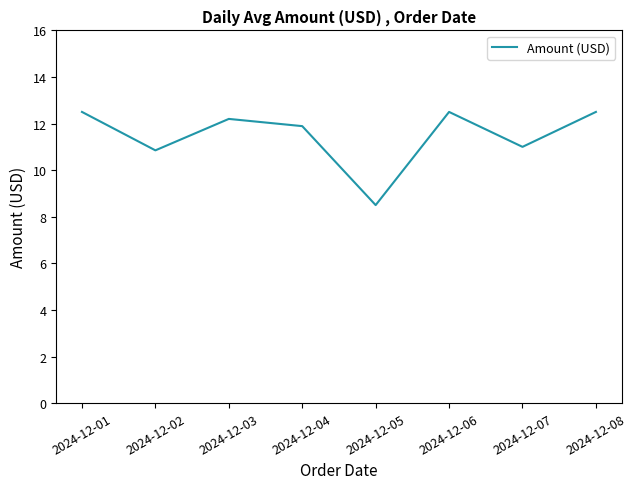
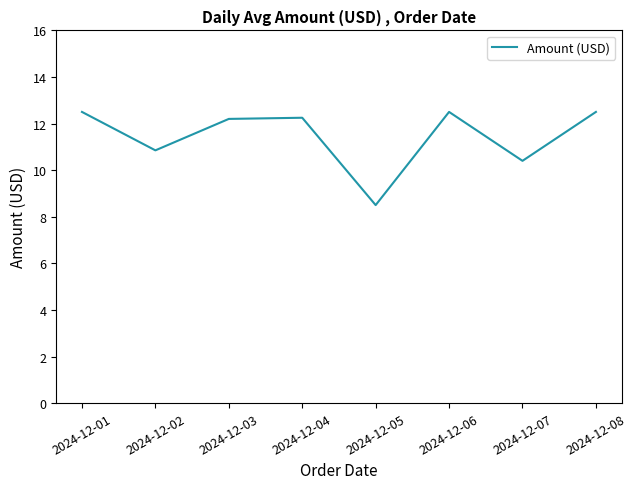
2024-12-04: 11.9 -> 12.3
2024-12-07: 11.0 -> 10.4
